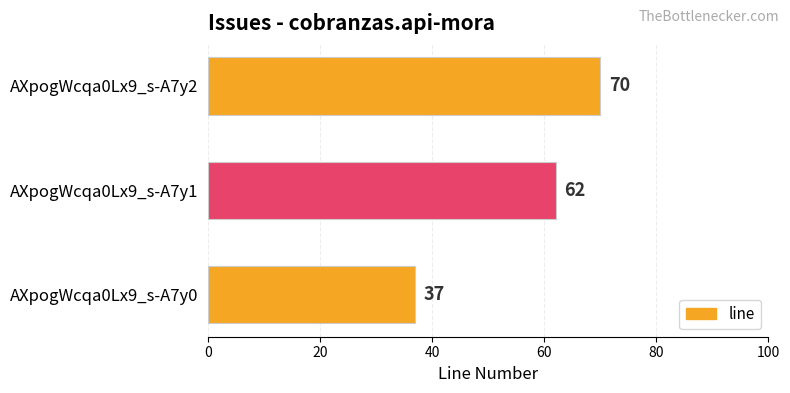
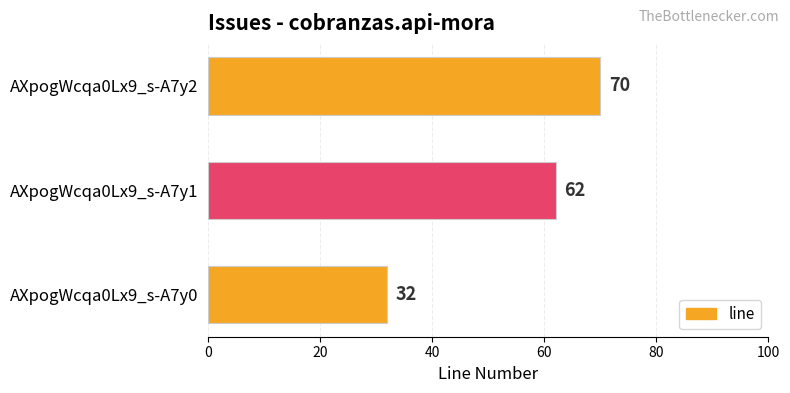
AXpogWcqa0Lx9_s-A7y0: 37 -> 32
